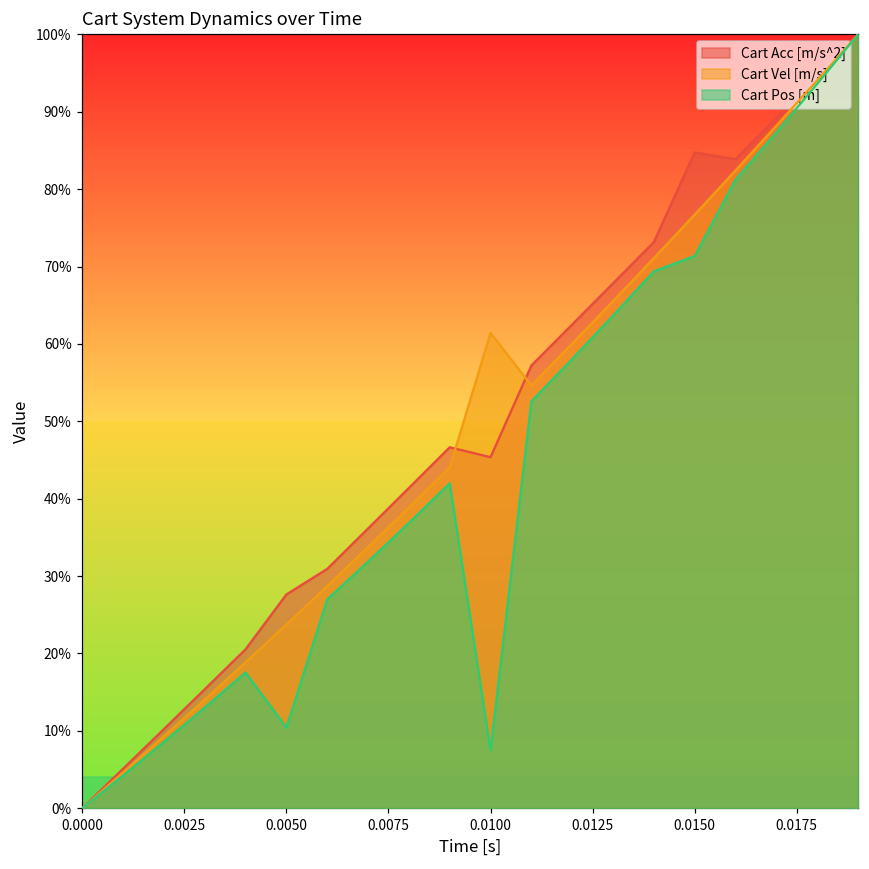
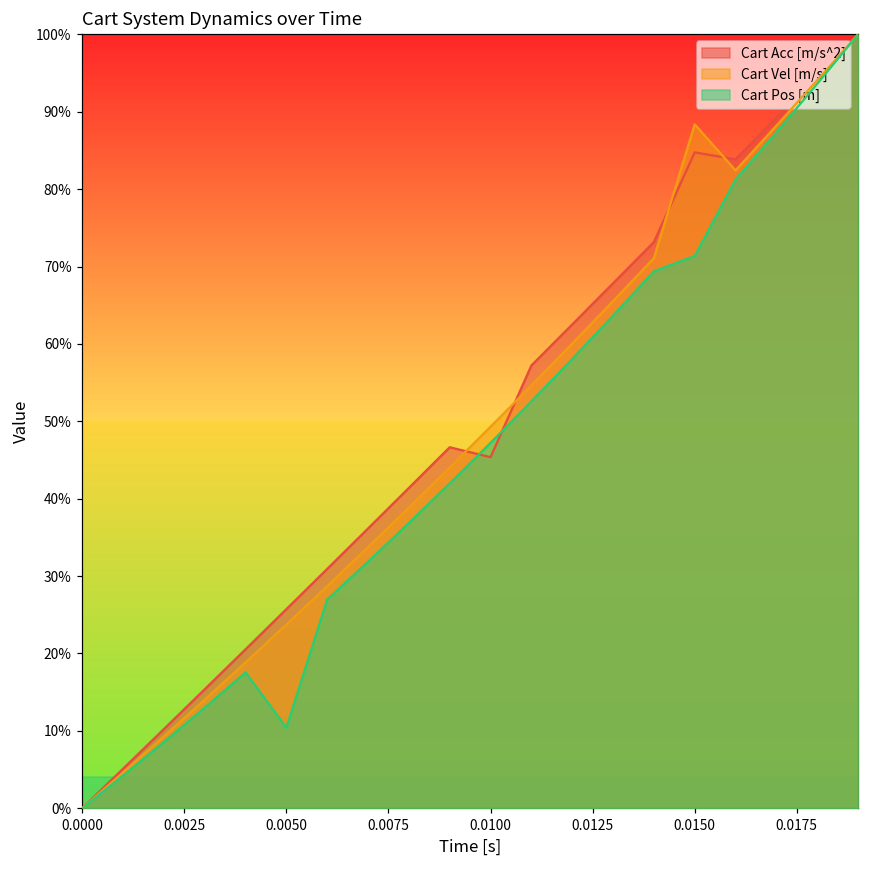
Cart Acc [m/s^2], 0.0050: 28% -> 26%
Cart Vel [m/s], 0.0100: 61% -> 49%
Cart Pos [m], 0.0100: 8% -> 47%
Cart Vel [m/s], 0.0150: 77% -> 88%
